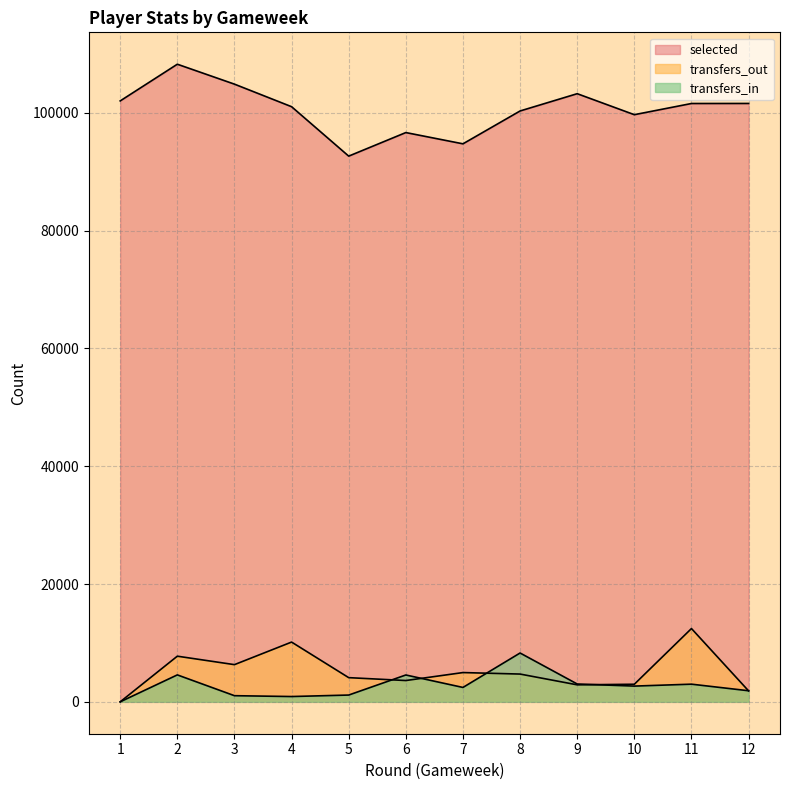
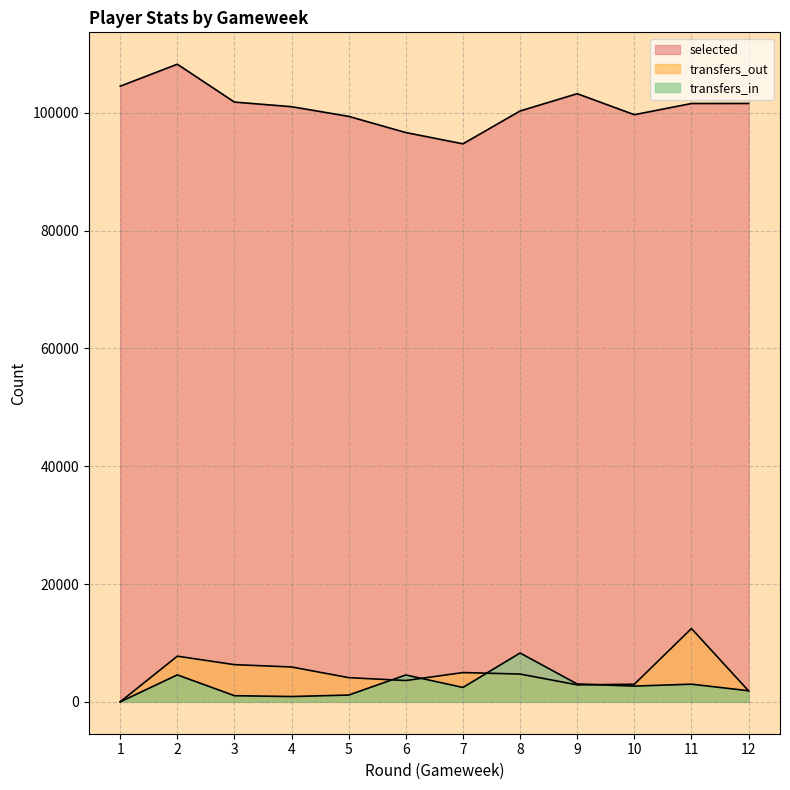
selected, 1: 102000 -> 105000
selected, 3: 105000 -> 102000
transfers_out, 4: 10000 -> 6000
selected, 5: 93000 -> 99000
